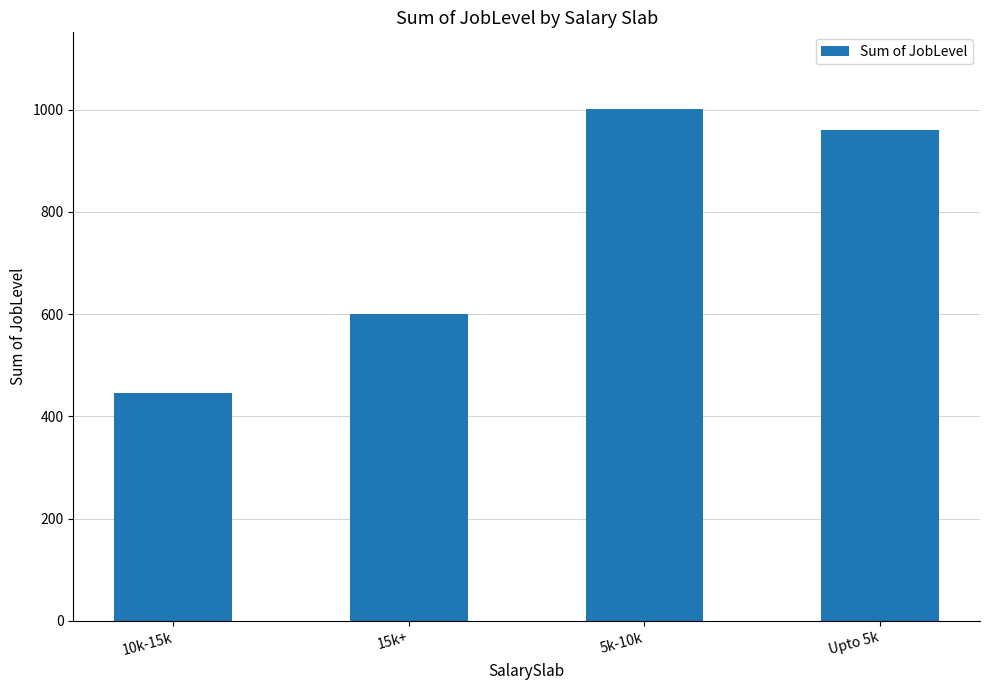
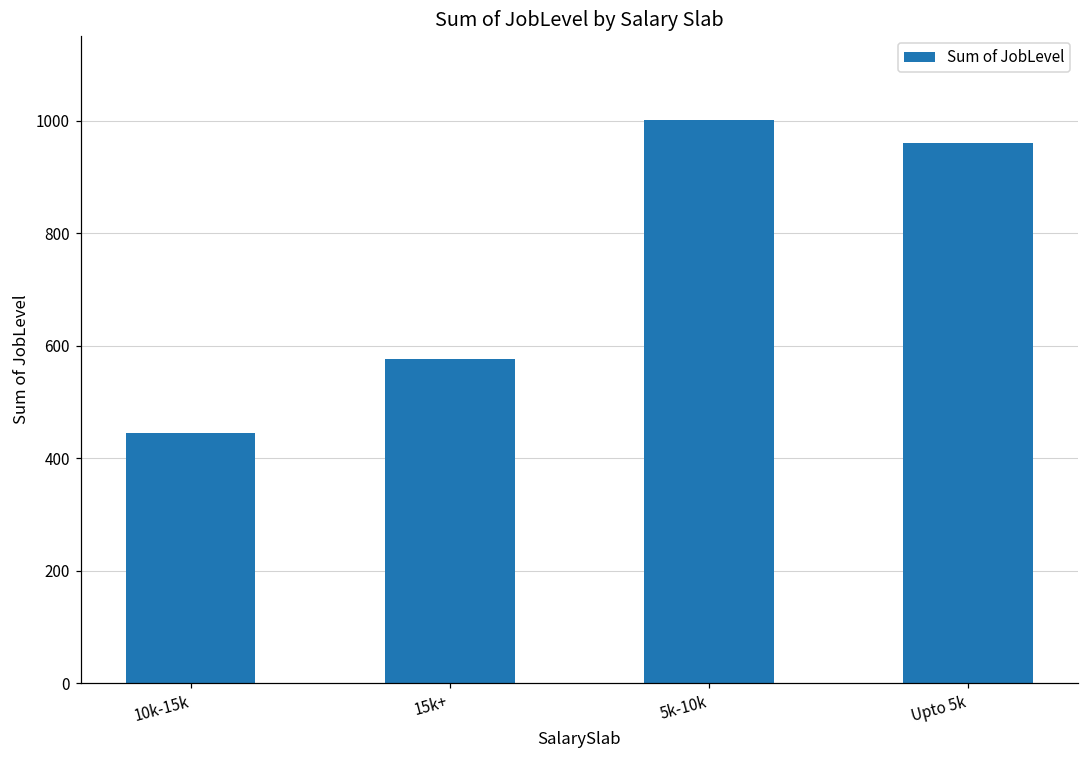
15k+: 600 -> 580
